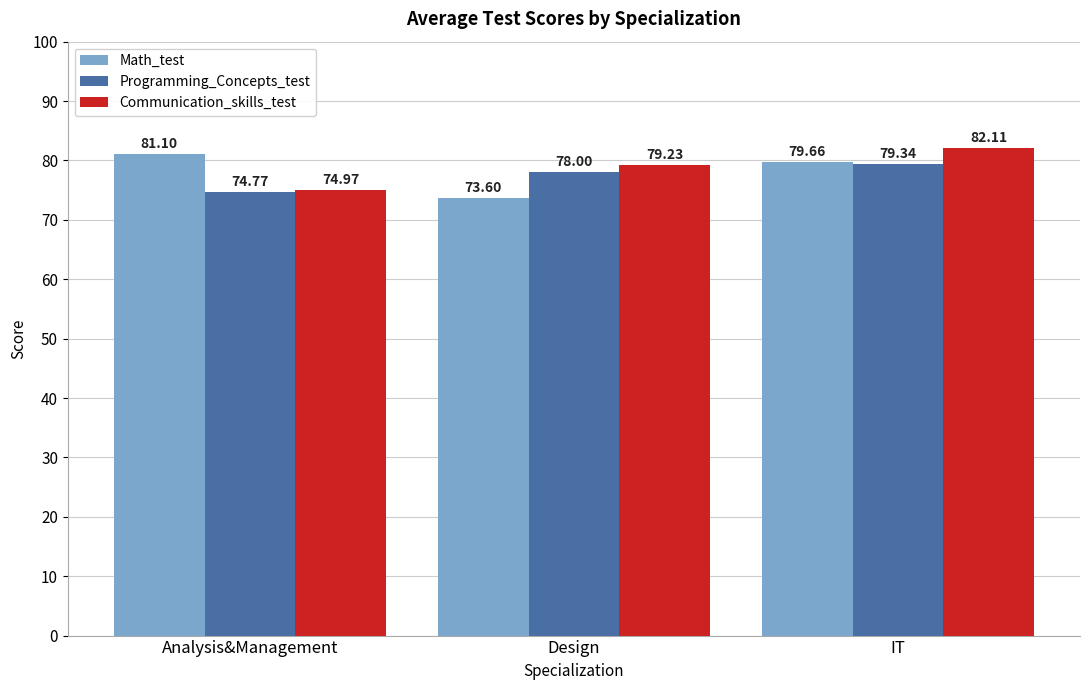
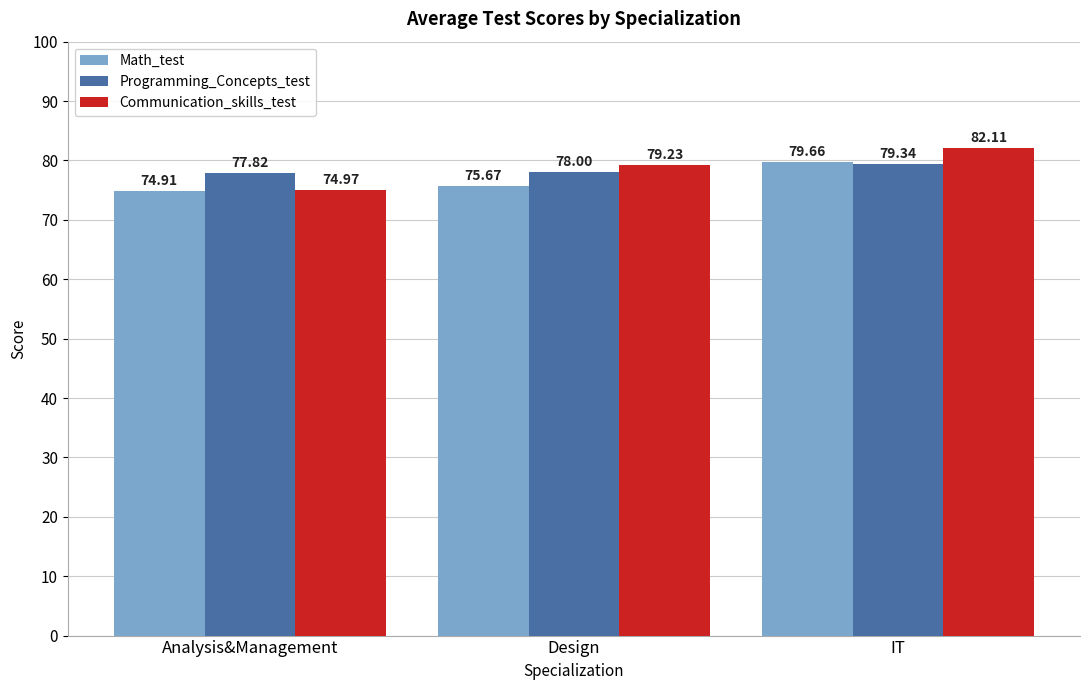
Math_test, Analysis&Management: 81.10 -> 74.91
Programming_Concepts_test, Analysis&Management: 74.77 -> 77.82
Math_test, Design: 73.60 -> 75.67
